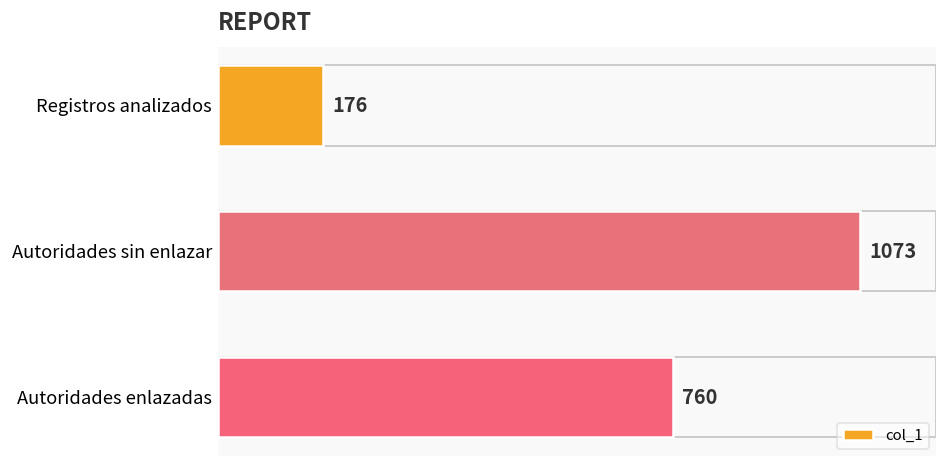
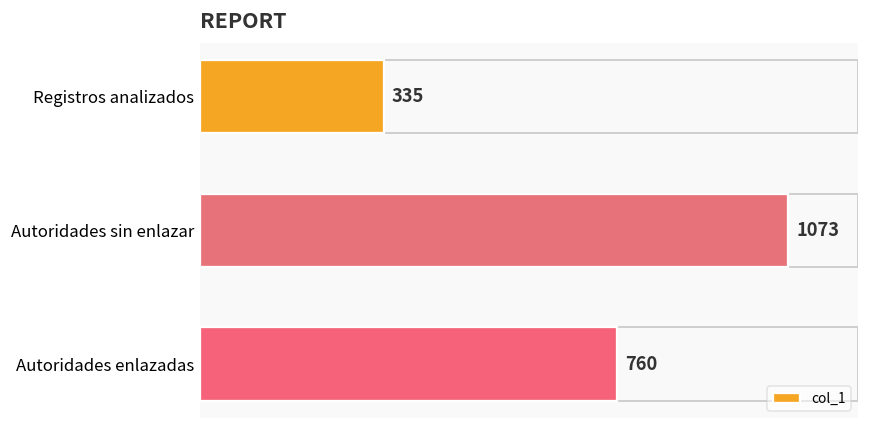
Registros analizados: 176 -> 335
